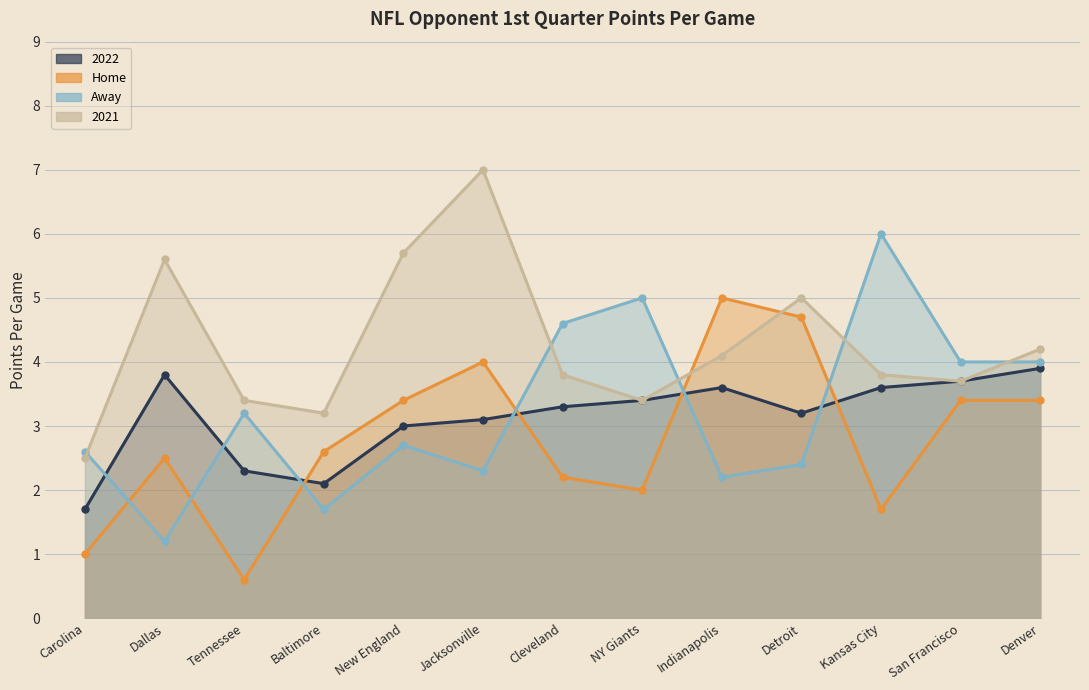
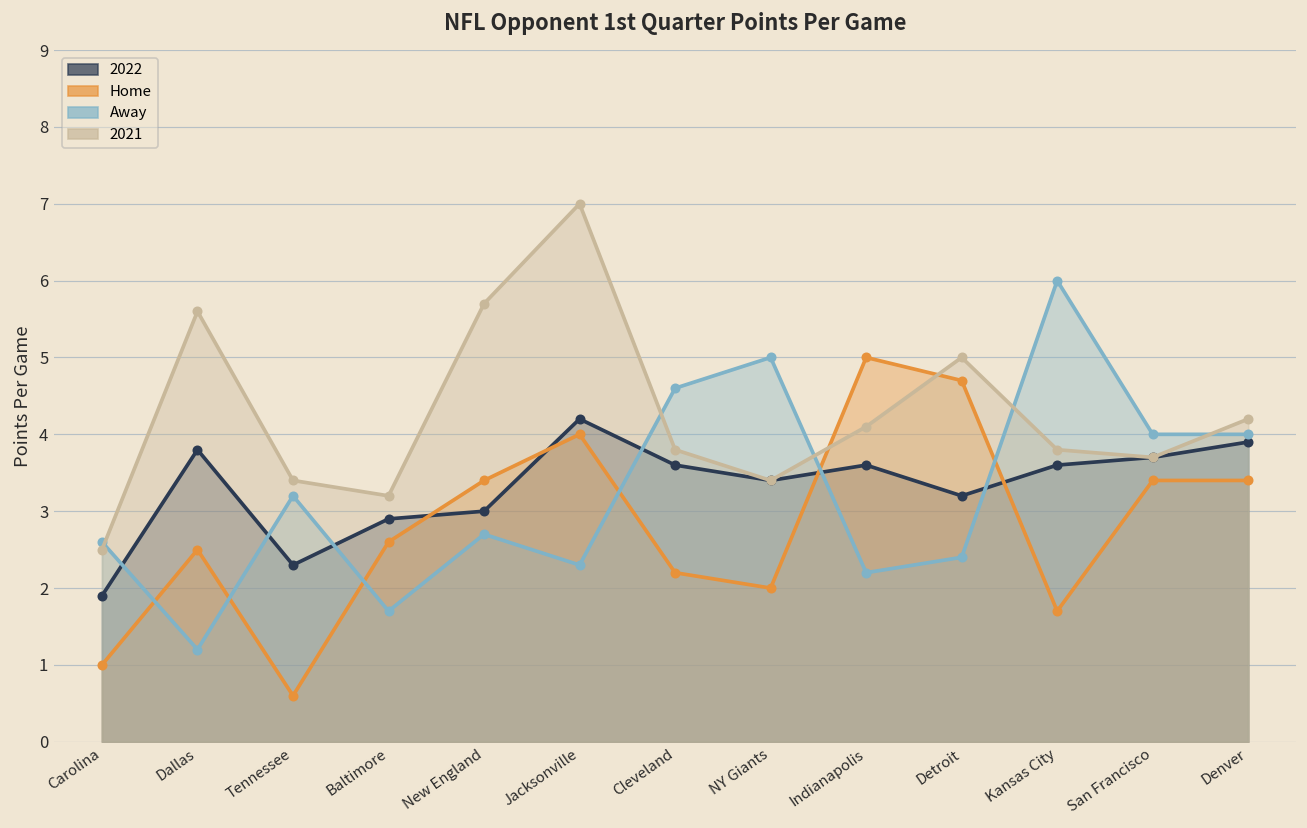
2022, Carolina: 1.7 -> 1.9
2022, Baltimore: 2.1 -> 2.9
2022, Jacksonville: 3.1 -> 4.2
2022, Cleveland: 3.3 -> 3.6
